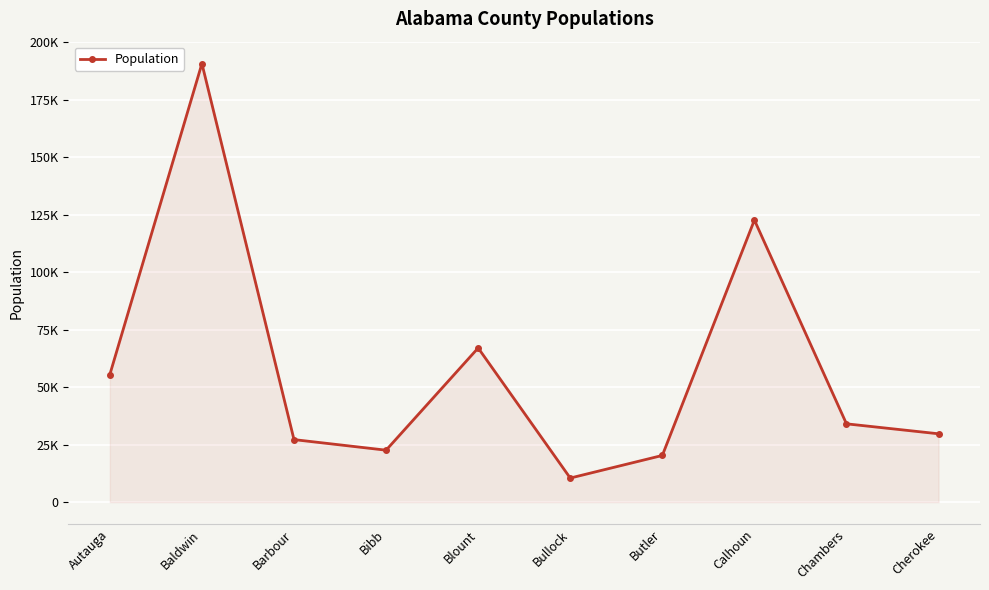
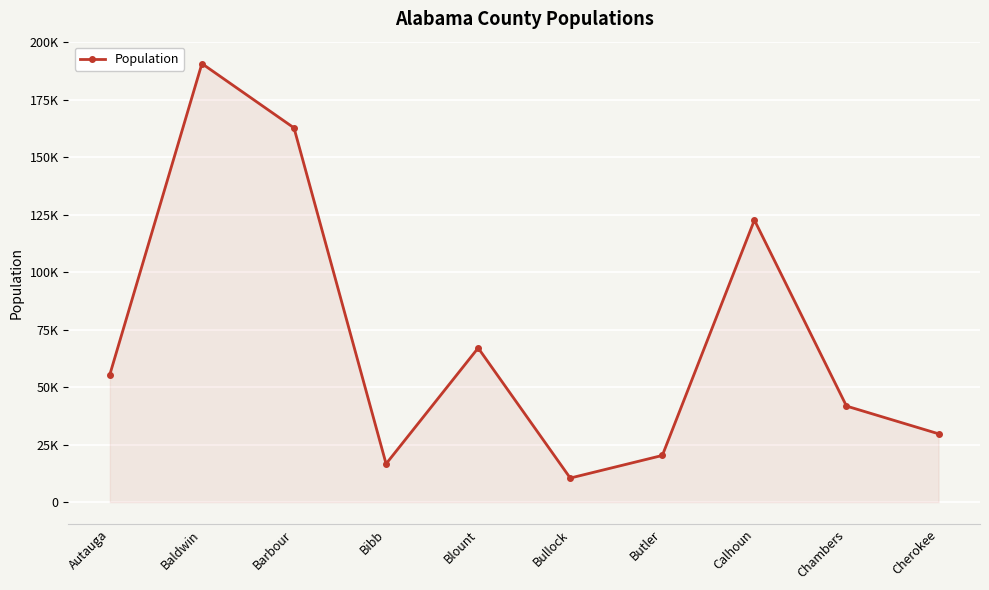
Barbour: 27000 -> 163000
Bibb: 23000 -> 17000
Chambers: 34000 -> 42000
